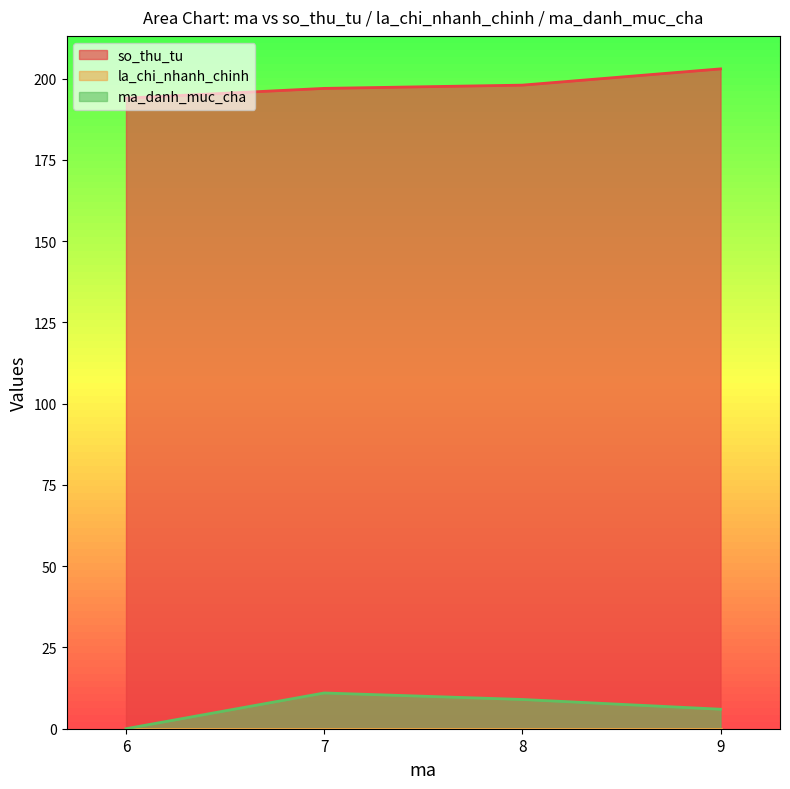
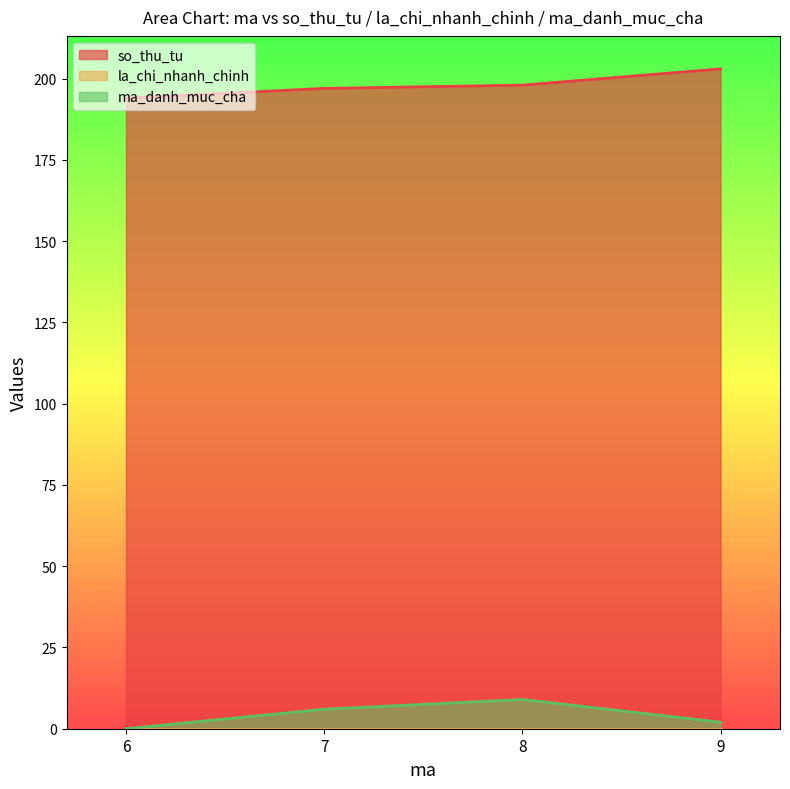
ma_danh_muc_cha, 7: 11 -> 6
ma_danh_muc_cha, 9: 6 -> 2
